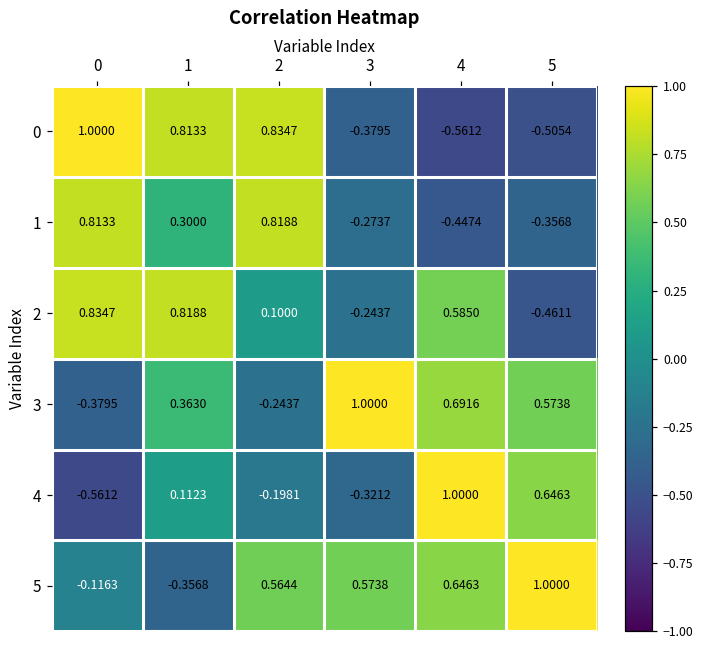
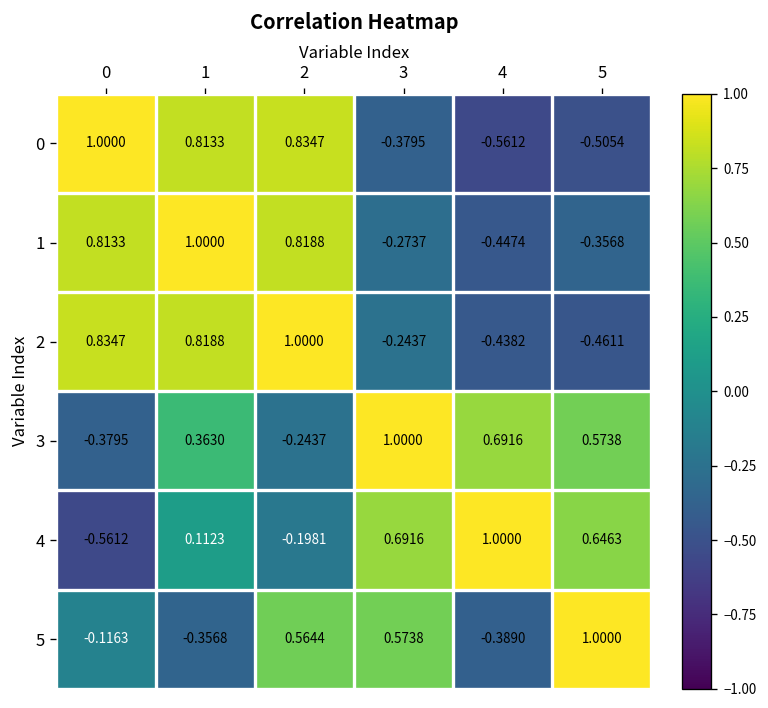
1, 1: 0.3000 -> 1.0000
2, 2: 0.1000 -> 1.0000
2, 4: 0.5850 -> -0.4382
4, 3: -0.3212 -> 0.6916
5, 4: 0.6463 -> -0.3890
